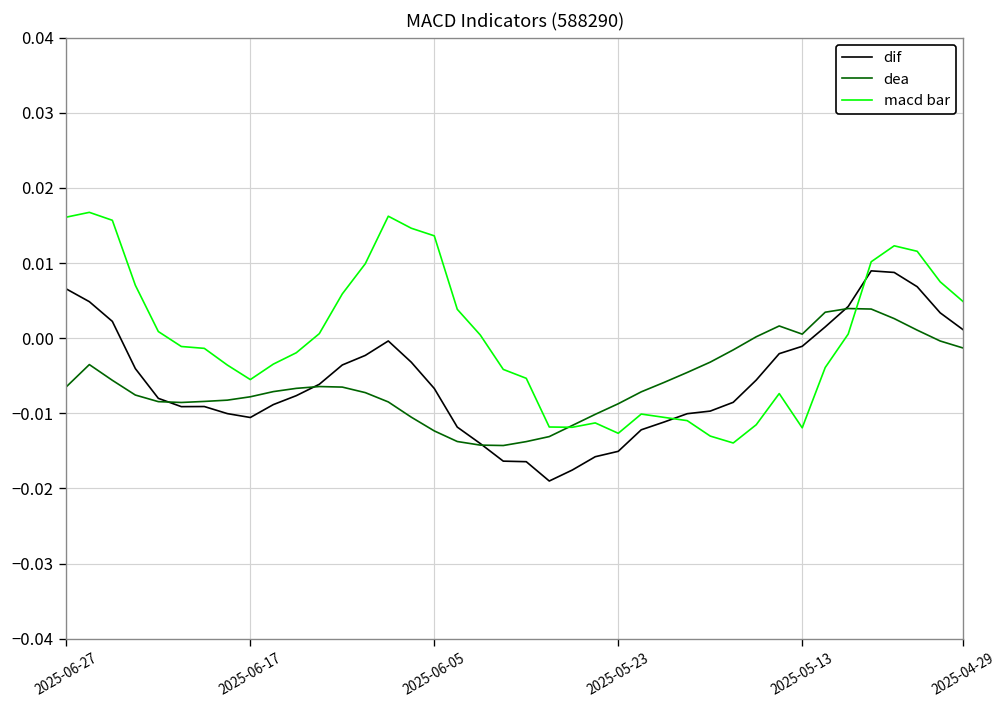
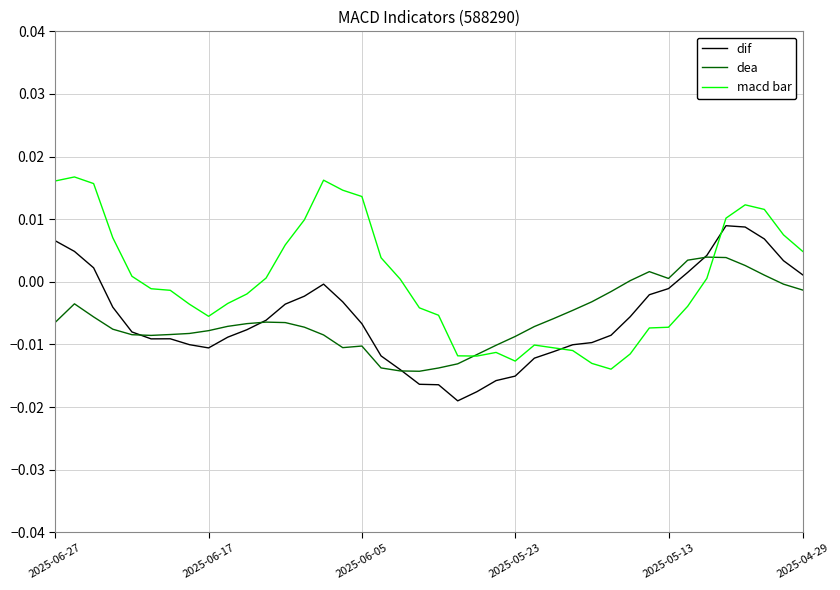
dea, 2025-06-05: -0.012 -> -0.010
macd bar, 2025-05-13: -0.012 -> -0.007
